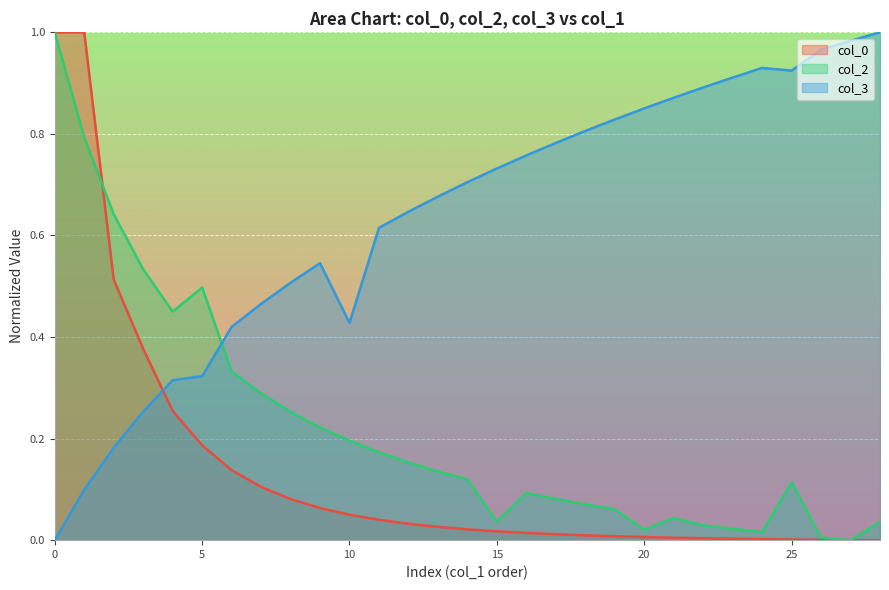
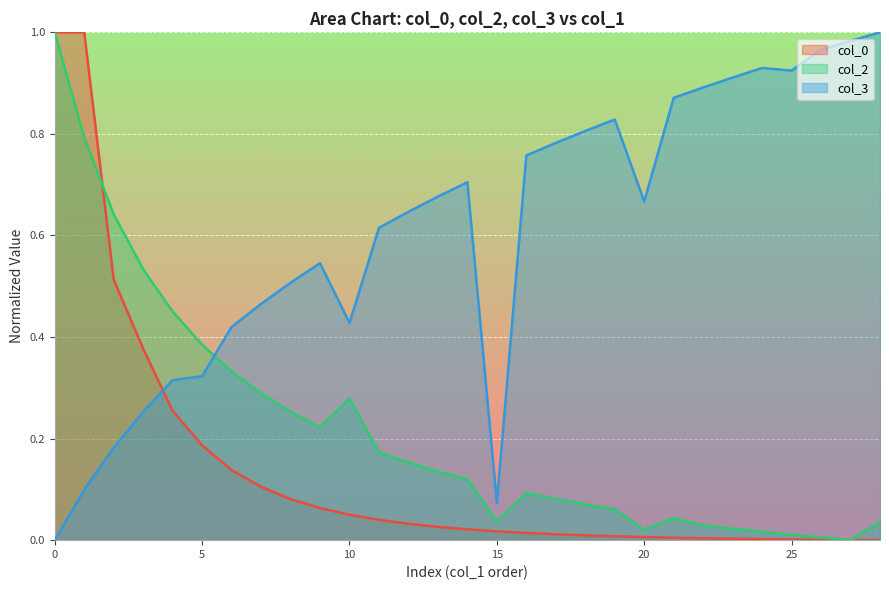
col_2, 5: 0.50 -> 0.38
col_2, 10: 0.20 -> 0.28
col_3, 15: 0.73 -> 0.07
col_3, 20: 0.85 -> 0.67
col_2, 25: 0.11 -> 0.01
